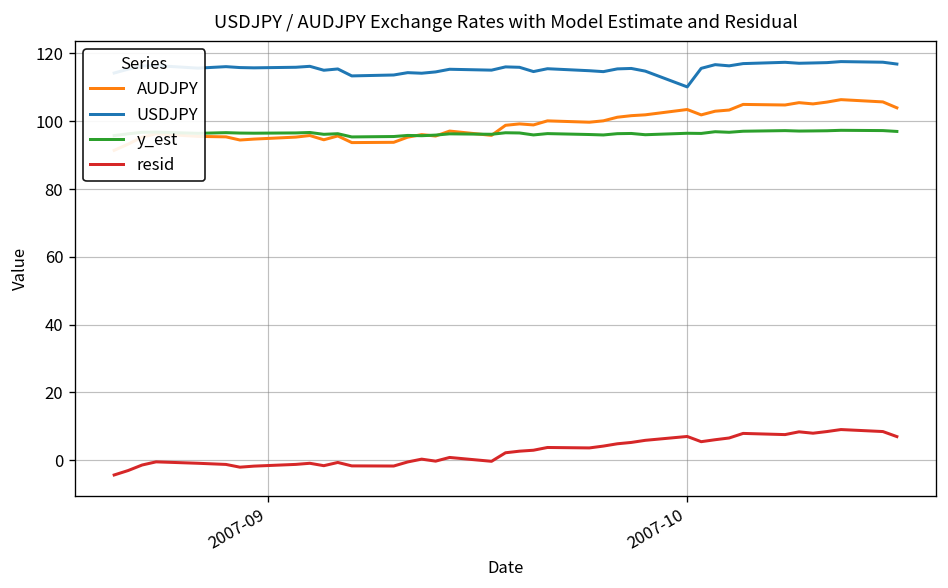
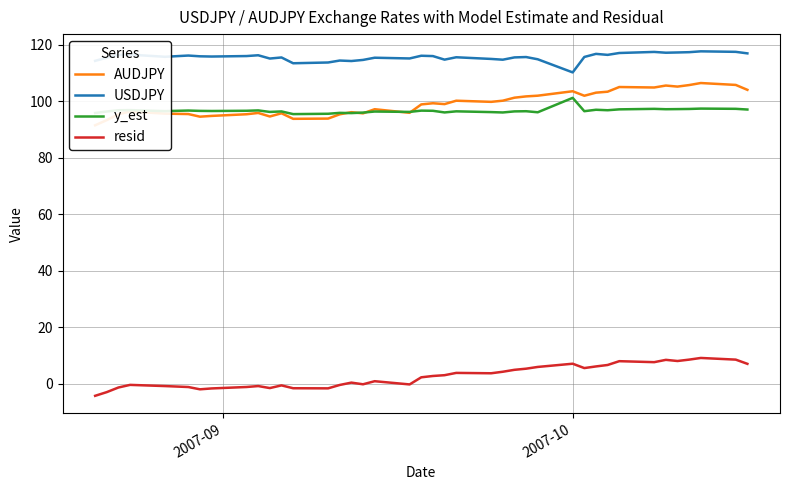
y_est, 2007-10: 96 -> 101
